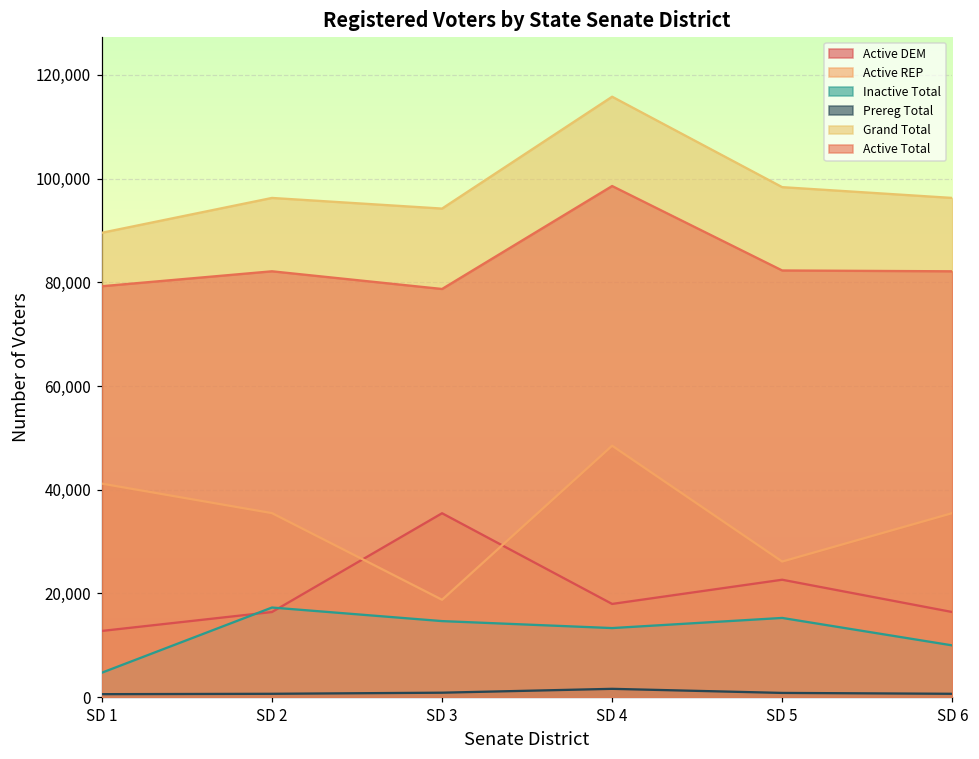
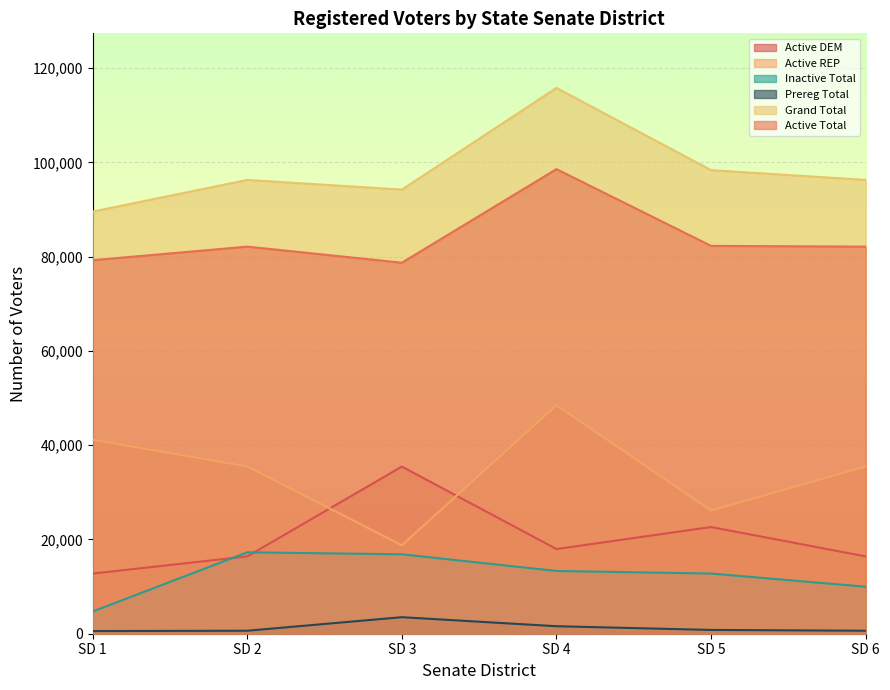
Inactive Total, SD 3: 15,000 -> 17,000
Prereg Total, SD 3: 1,000 -> 4,000
Inactive Total, SD 5: 15,000 -> 13,000
